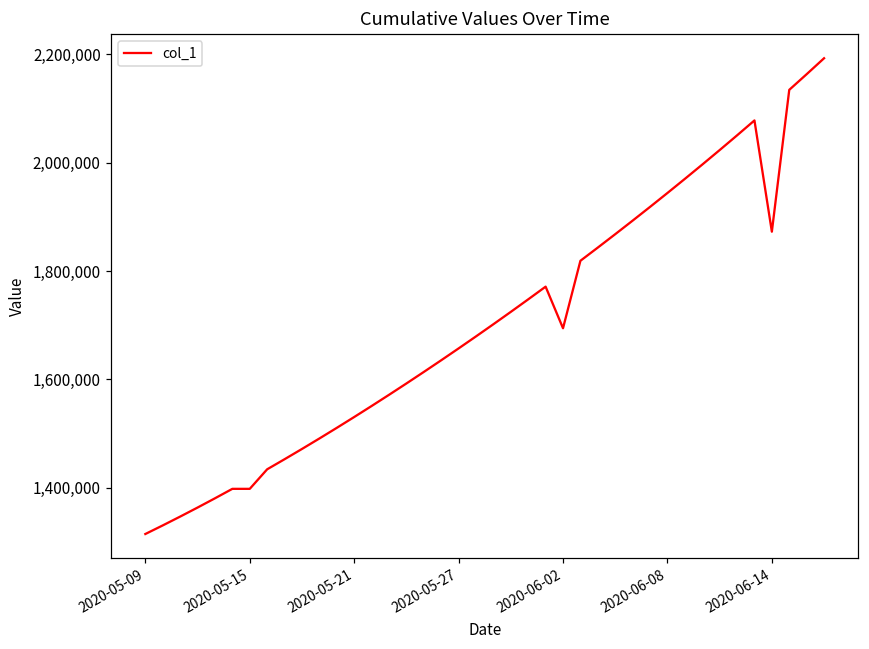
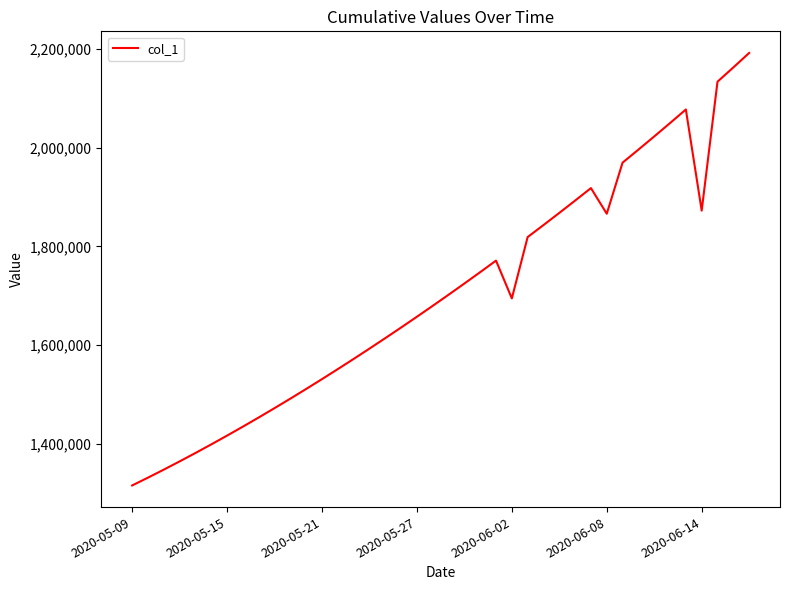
2020-05-15: 1,400,000 -> 1,420,000
2020-06-08: 1,940,000 -> 1,870,000
